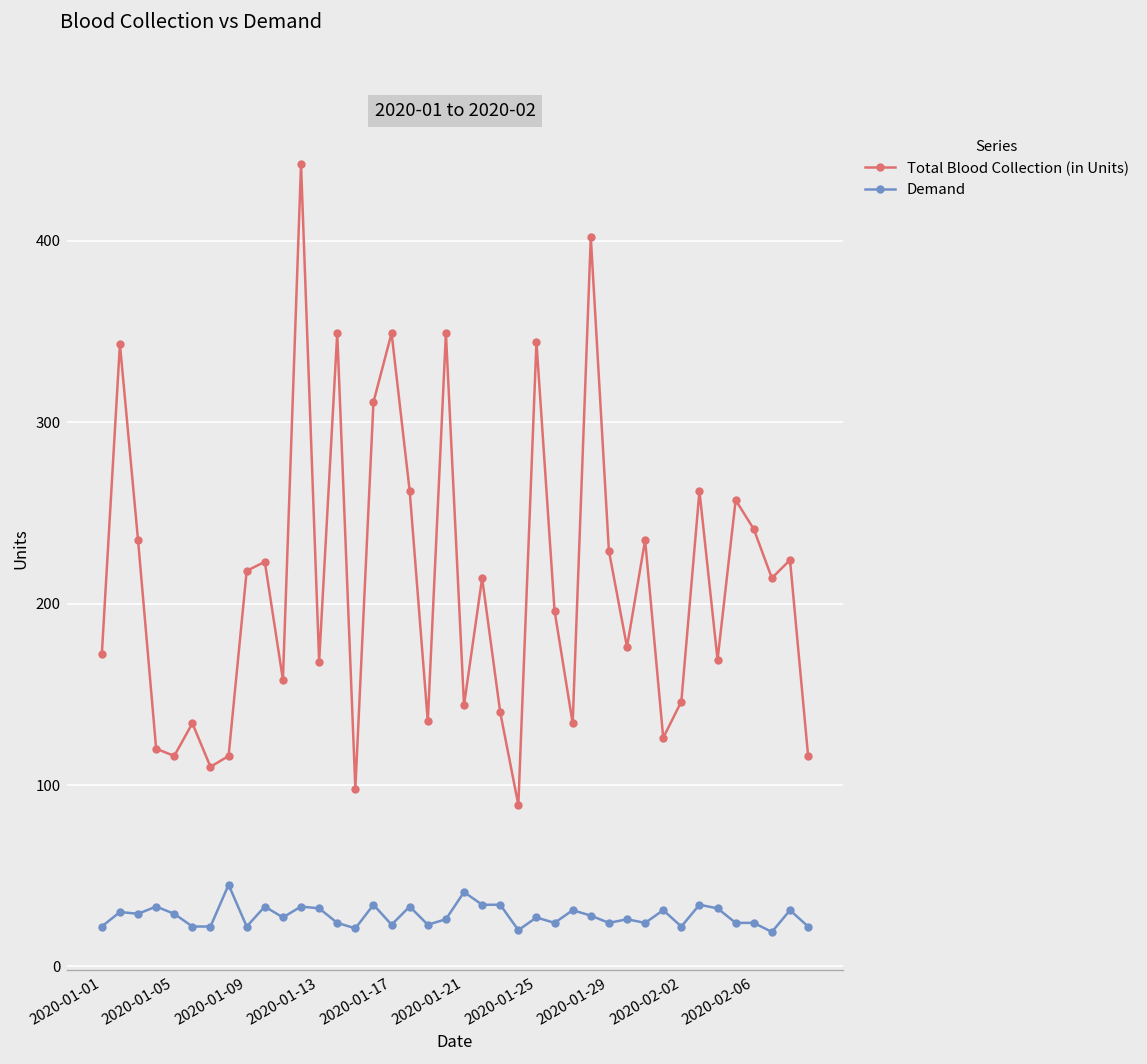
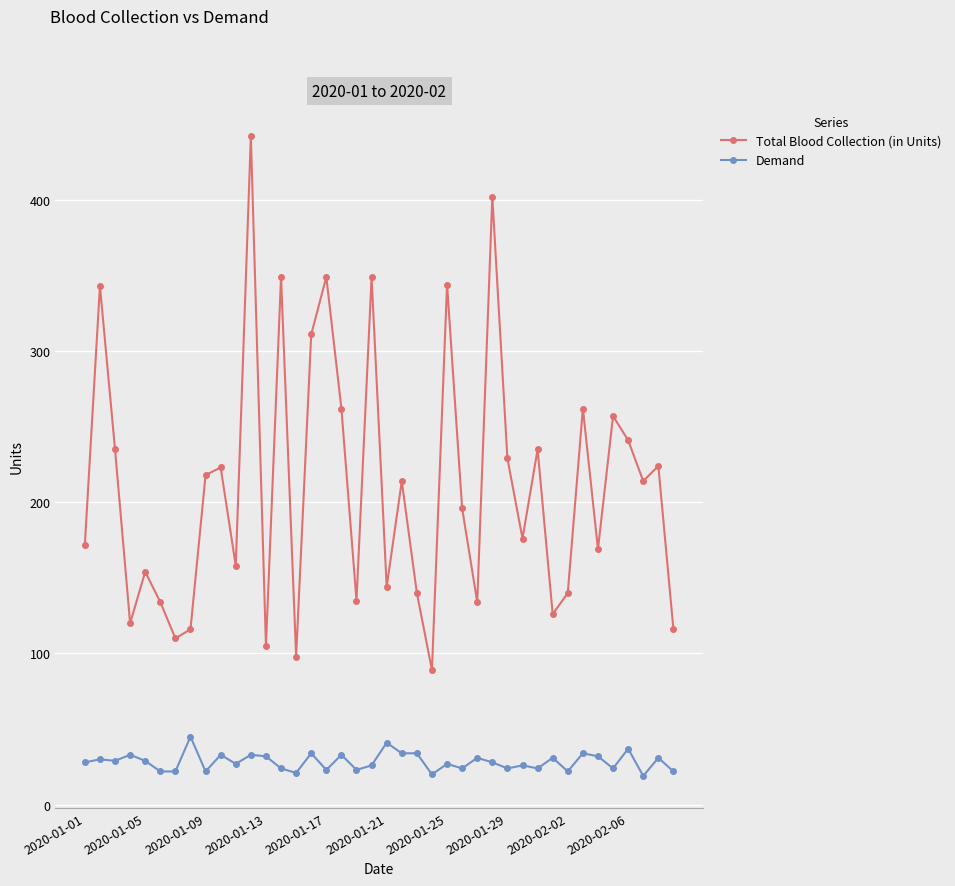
Demand, 2020-01-01: 22 -> 28
Total Blood Collection (in Units), 2020-01-05: 116 -> 154
Total Blood Collection (in Units), 2020-01-13: 168 -> 105
Total Blood Collection (in Units), 2020-02-02: 146 -> 140
Demand, 2020-02-06: 24 -> 37
